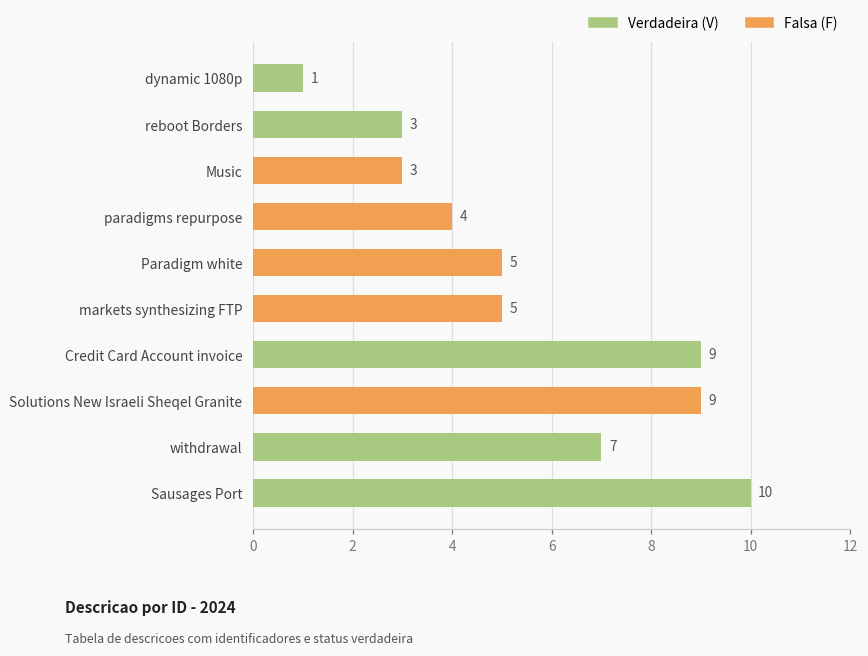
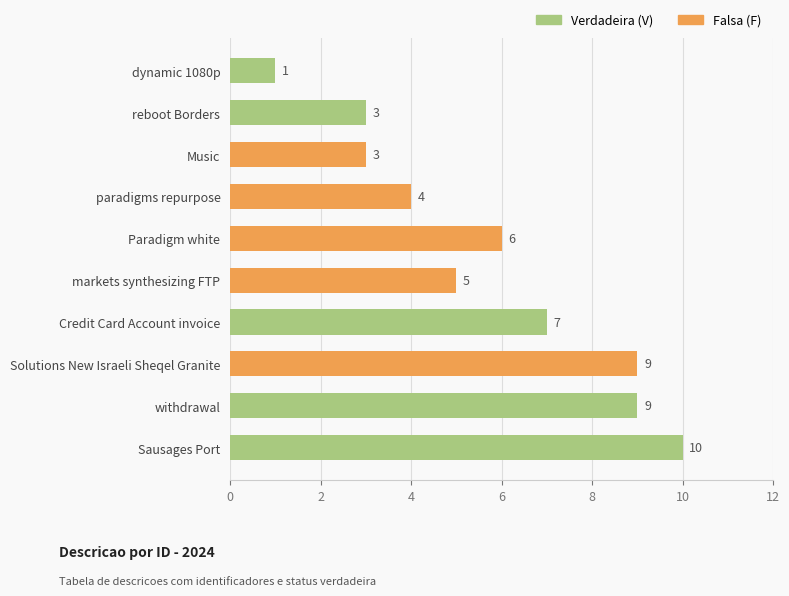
Paradigm white: 5 -> 6
Credit Card Account invoice: 9 -> 7
withdrawal: 7 -> 9
